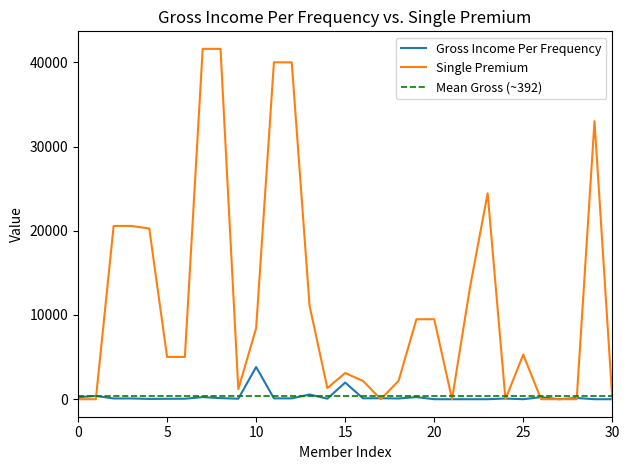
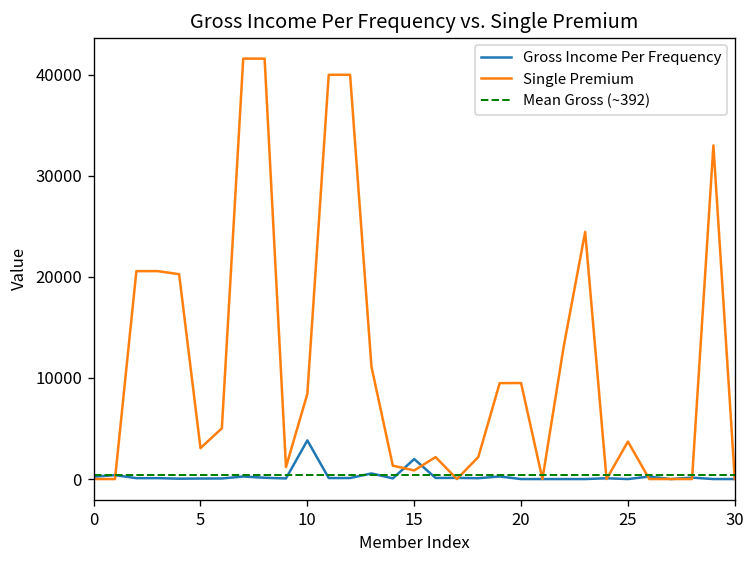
Single Premium, 5: 5000 -> 3000
Single Premium, 15: 3000 -> 1000
Single Premium, 25: 5000 -> 4000
